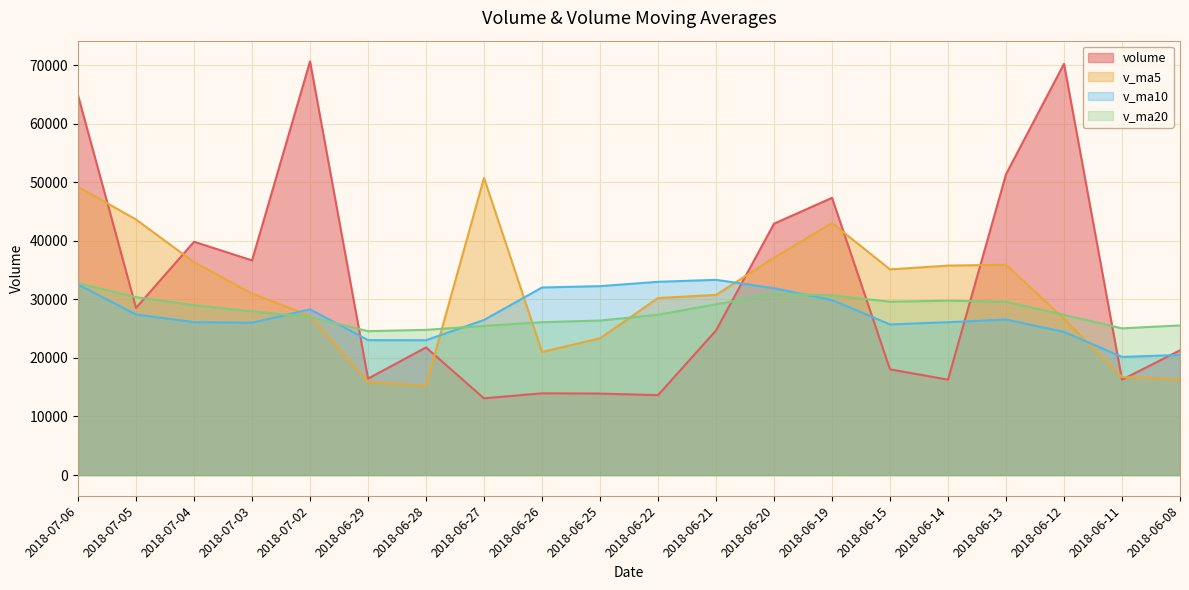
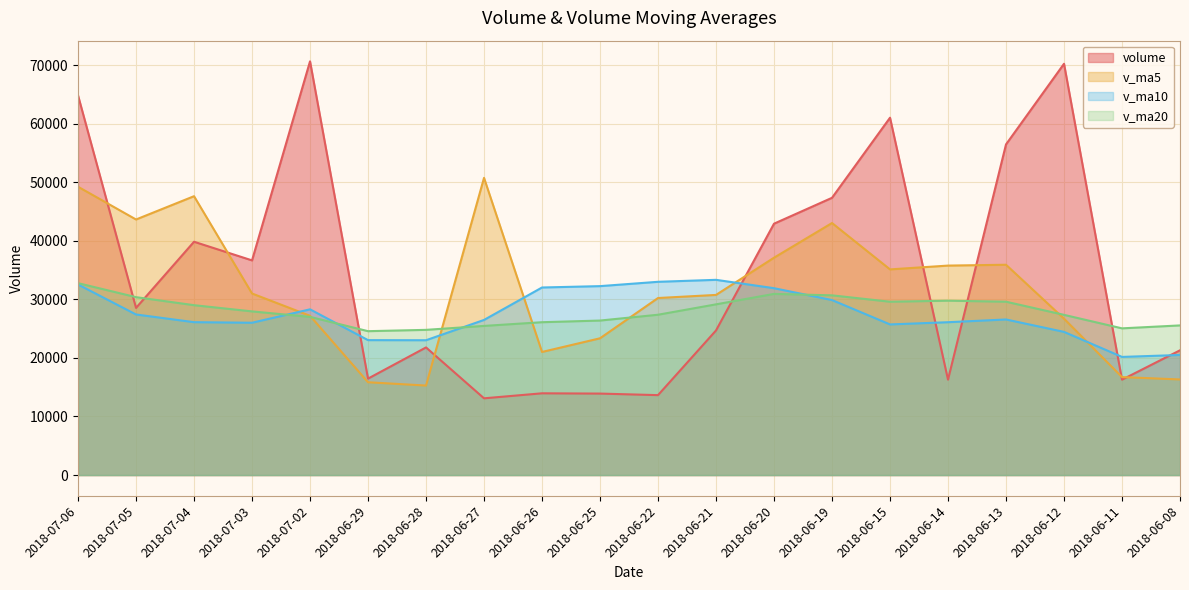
v_ma5, 2018-07-04: 36000 -> 48000
volume, 2018-06-15: 18000 -> 61000
volume, 2018-06-13: 51000 -> 56000
